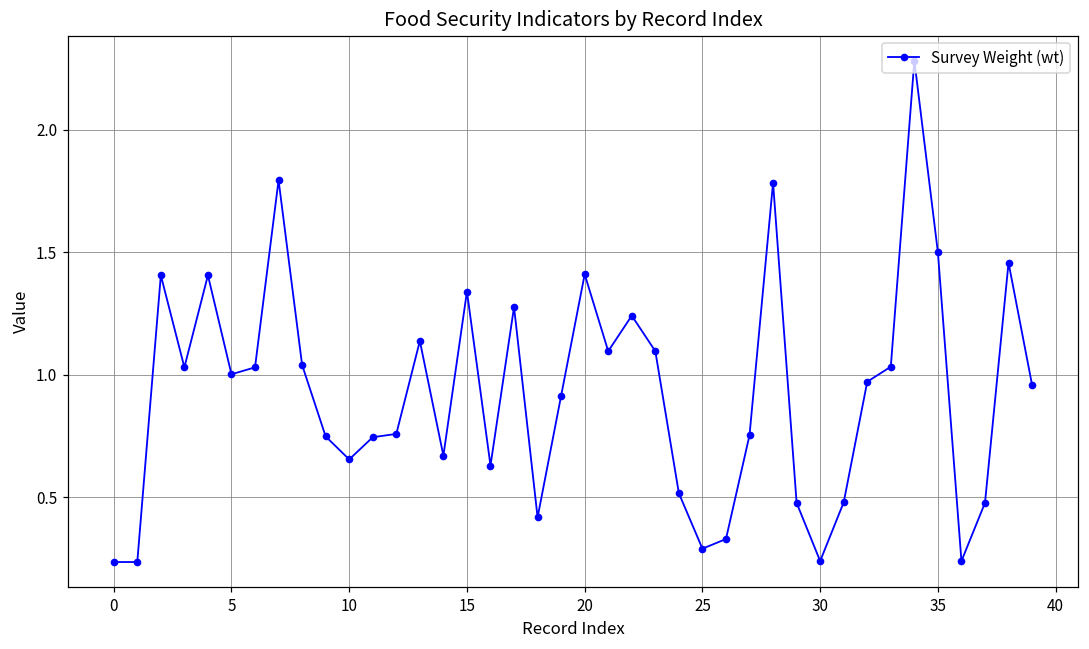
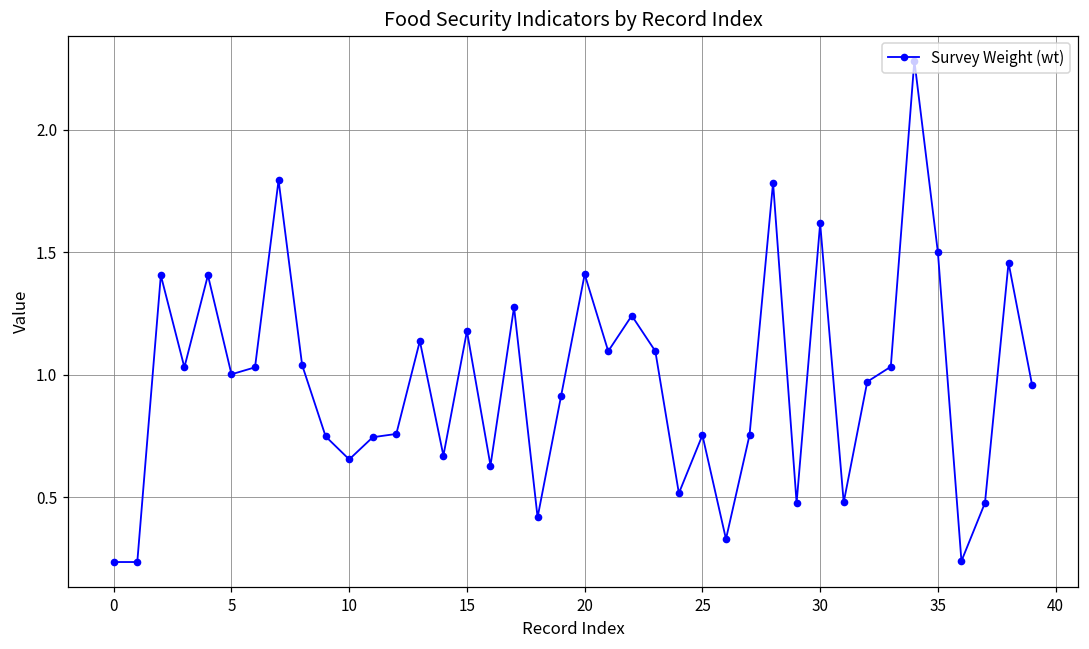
15: 1.34 -> 1.18
25: 0.29 -> 0.75
30: 0.24 -> 1.62
